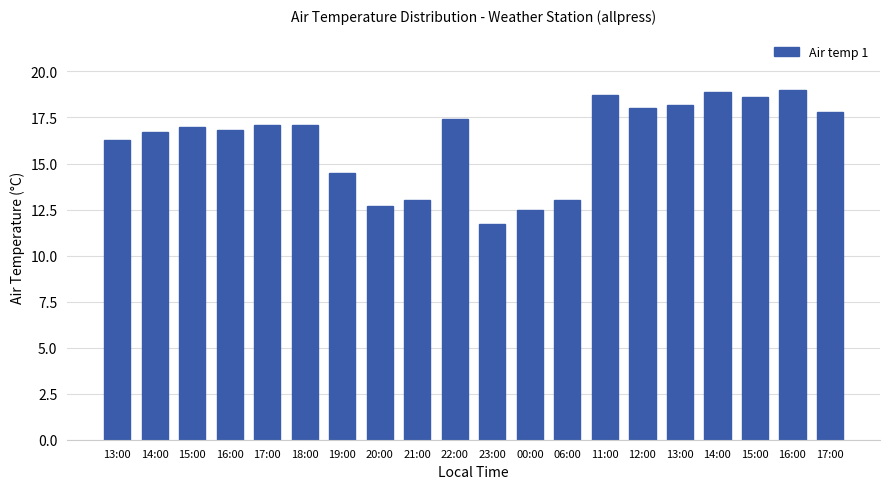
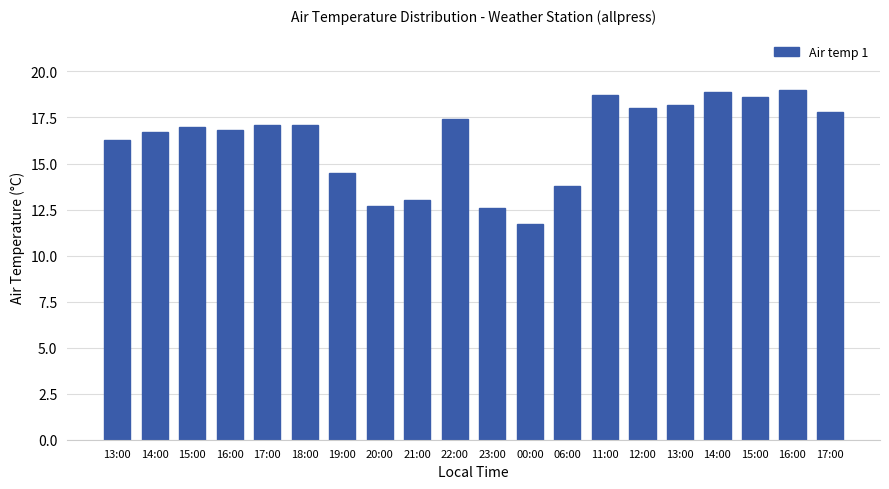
23:00: 11.7 -> 12.6
00:00: 12.5 -> 11.7
06:00: 13.0 -> 13.8
